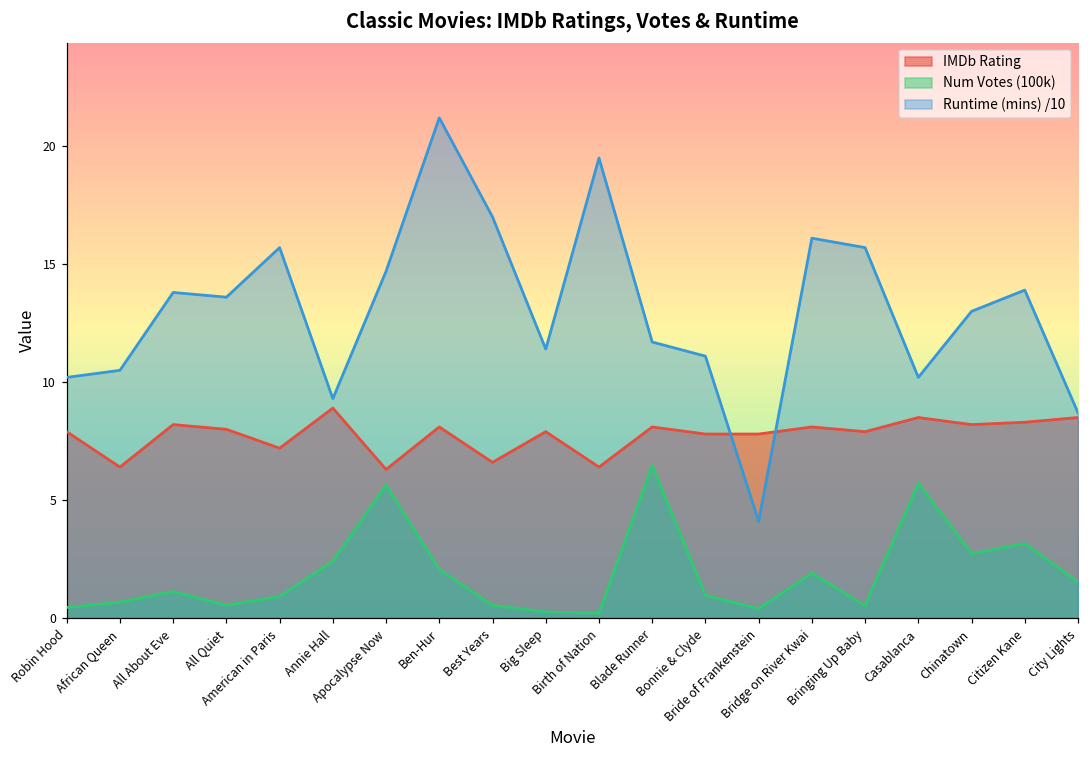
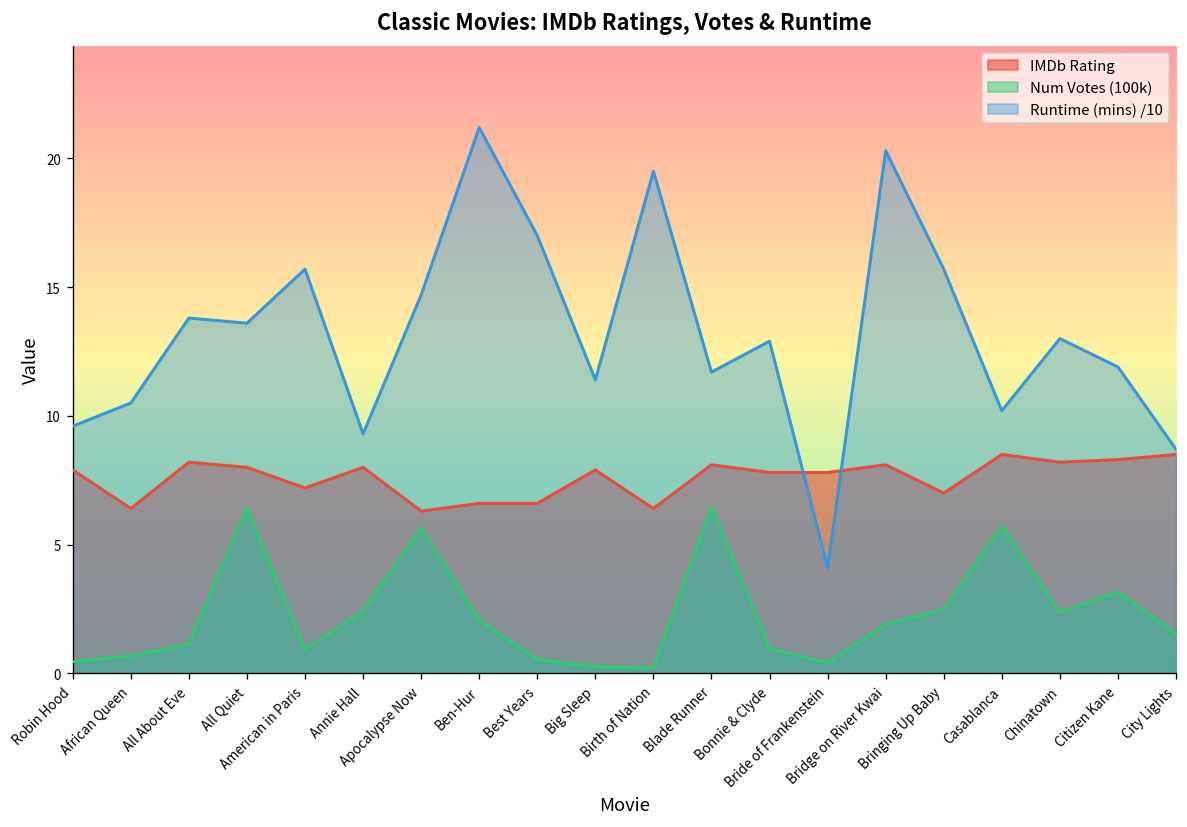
Runtime (mins) /10, Robin Hood: 10.2 -> 9.6
Num Votes (100k), All Quiet: 0.5 -> 6.4
IMDb Rating, Annie Hall: 8.9 -> 8.0
IMDb Rating, Ben-Hur: 8.1 -> 6.6
Runtime (mins) /10, Bonnie & Clyde: 11.1 -> 12.9
Runtime (mins) /10, Bridge on River Kwai: 16.1 -> 20.3
IMDb Rating, Bringing Up Baby: 7.9 -> 7.0
Num Votes (100k), Bringing Up Baby: 0.5 -> 2.5
Num Votes (100k), Chinatown: 2.7 -> 2.4
Runtime (mins) /10, Citizen Kane: 13.9 -> 11.9
